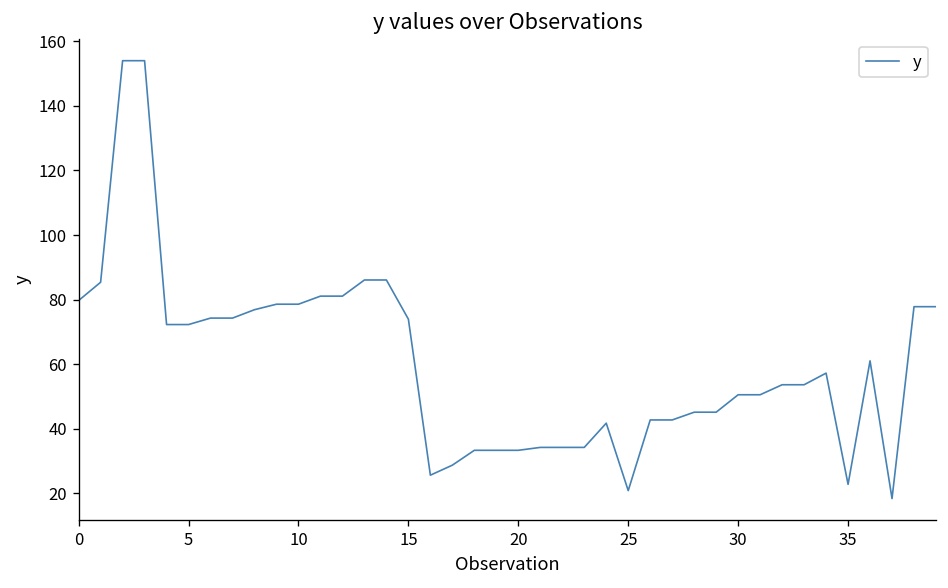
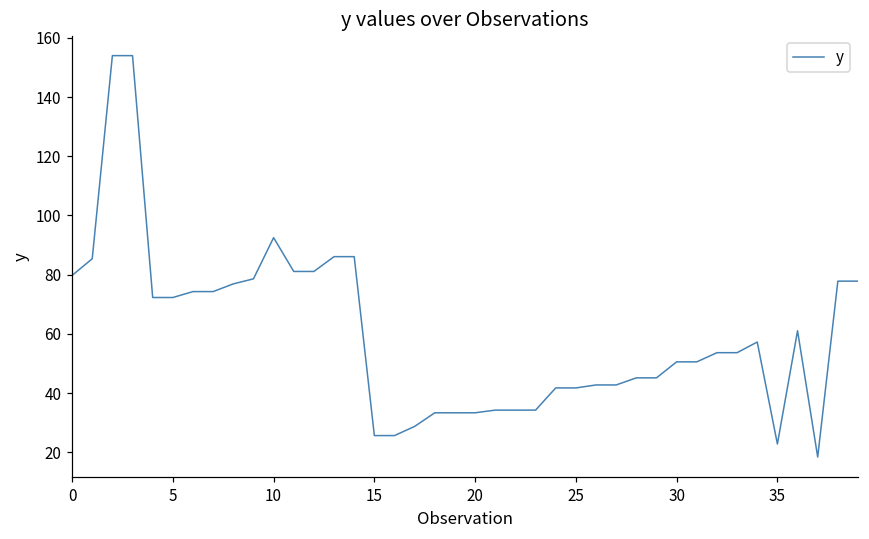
10: 79 -> 92
15: 74 -> 26
25: 21 -> 42
